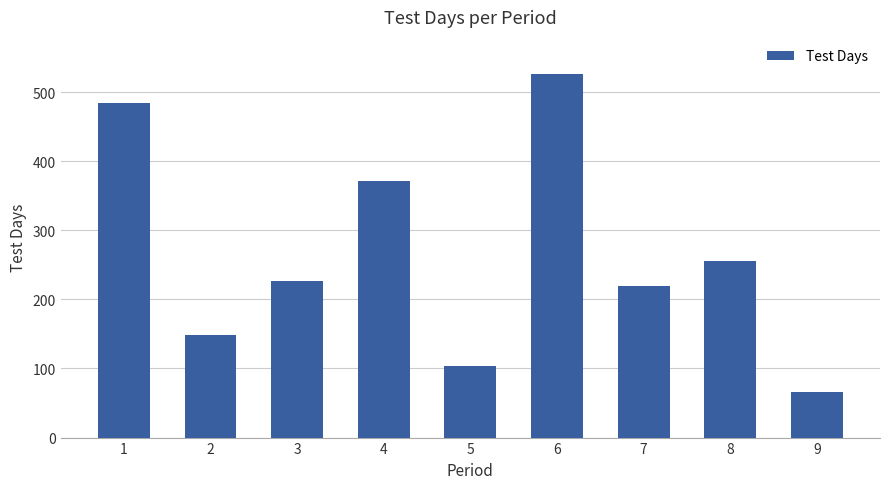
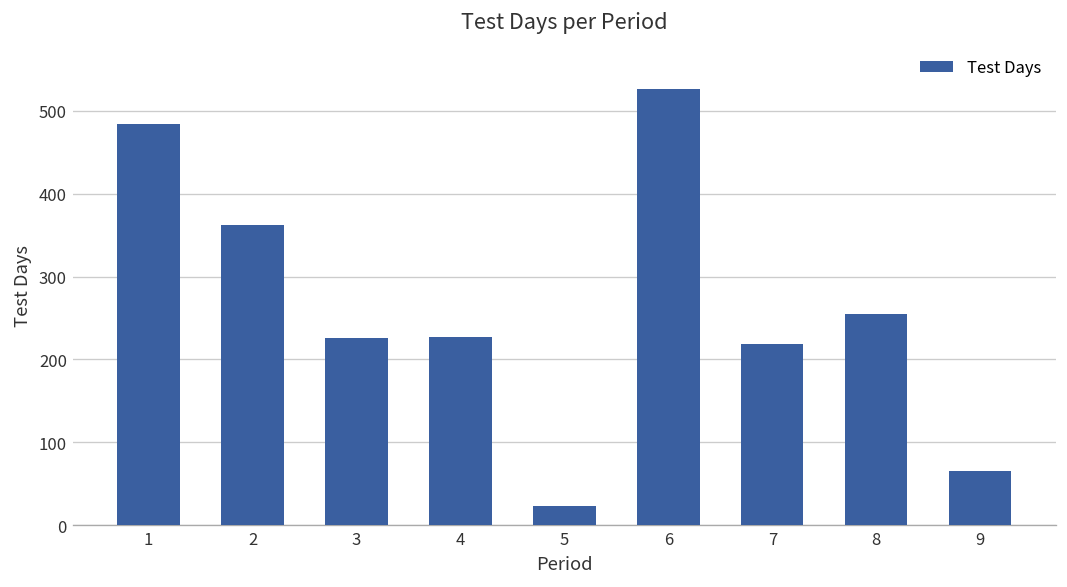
2: 150 -> 360
4: 370 -> 230
5: 100 -> 20
